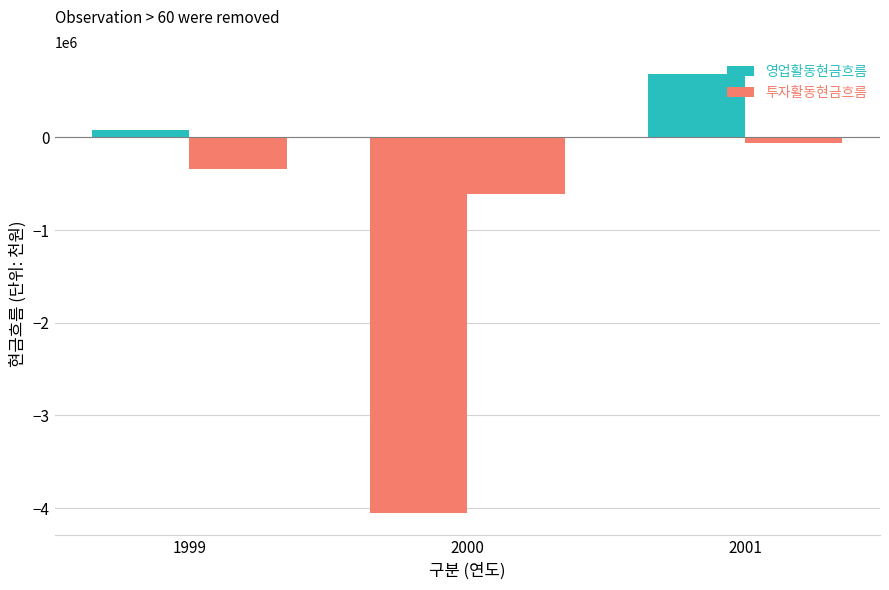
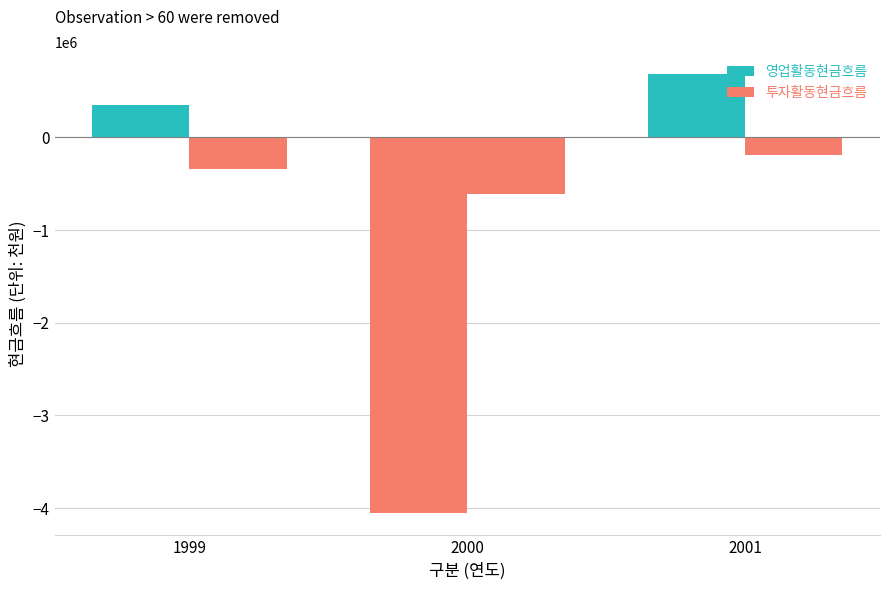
영업활동현금흐름, 1999: 100000 -> 300000
투자활동현금흐름, 2001: -100000 -> -200000
